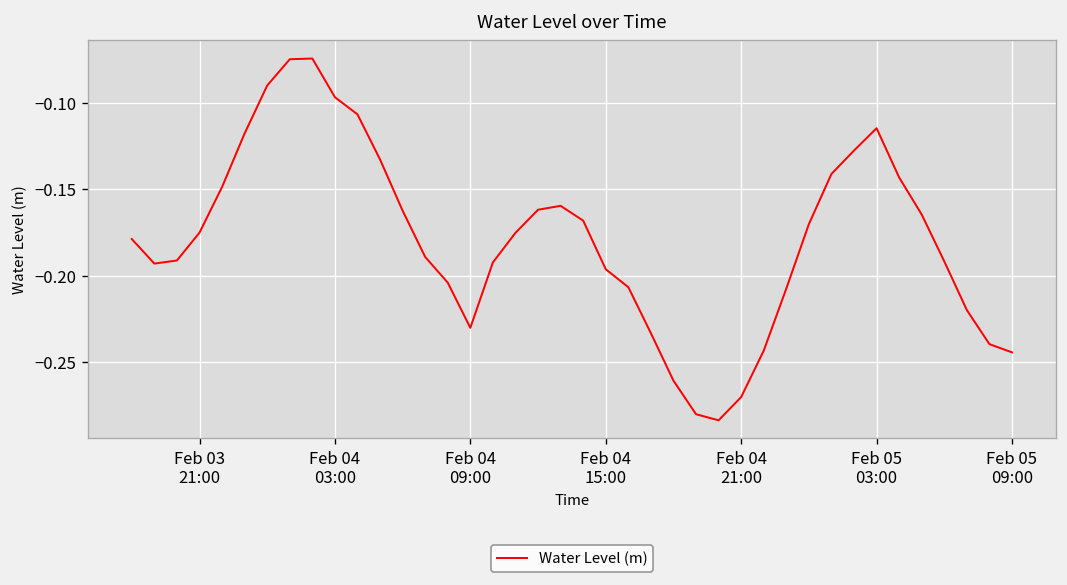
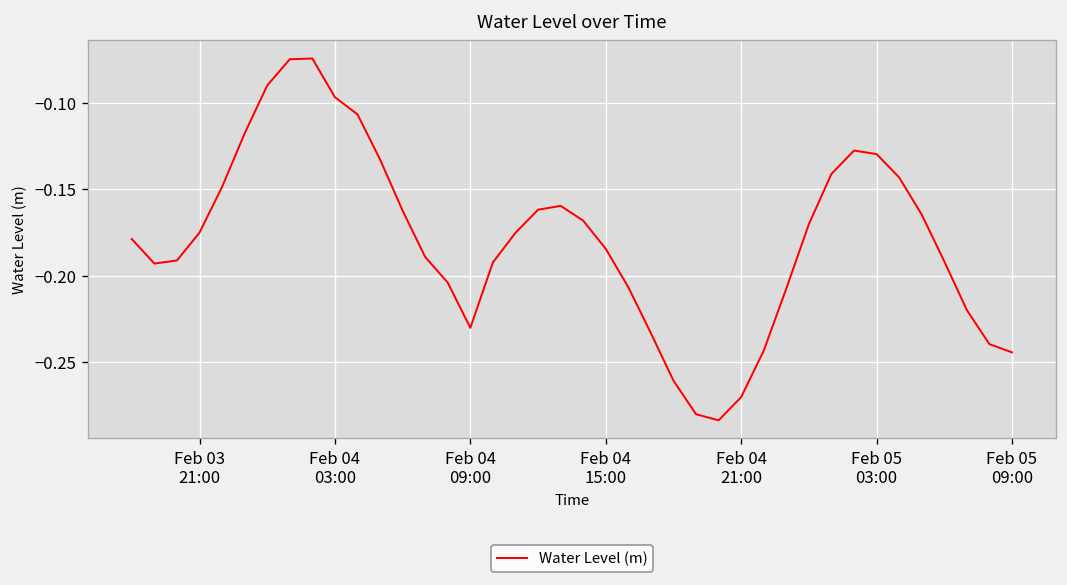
Feb 04 15:00: -0.196 -> -0.184
Feb 05 03:00: -0.115 -> -0.130
